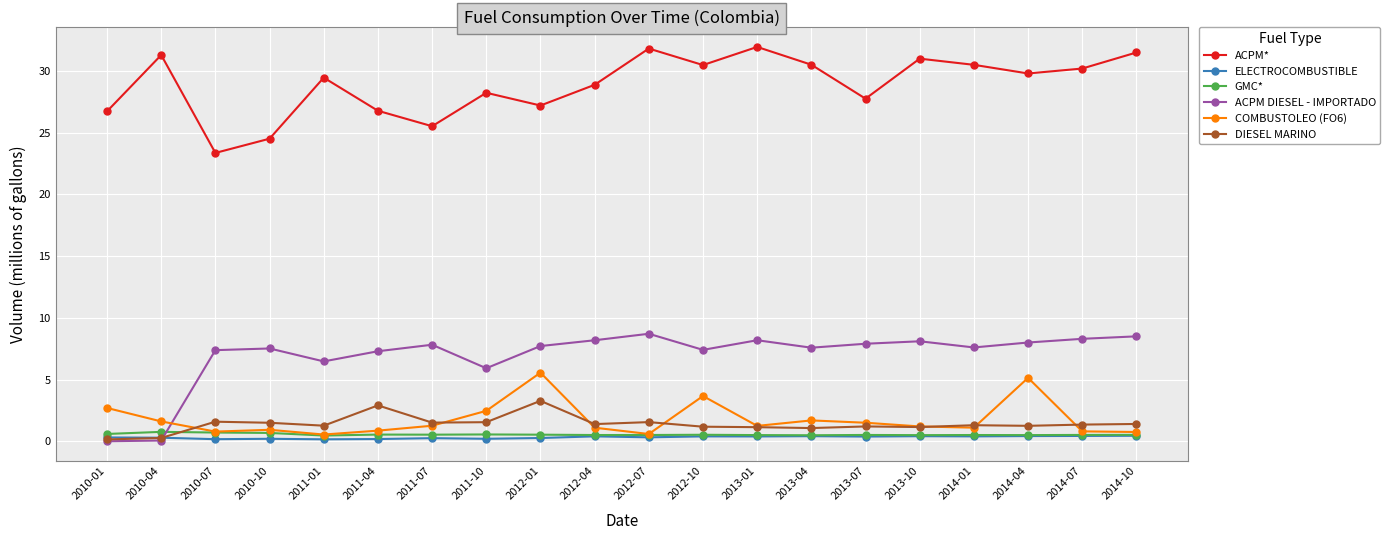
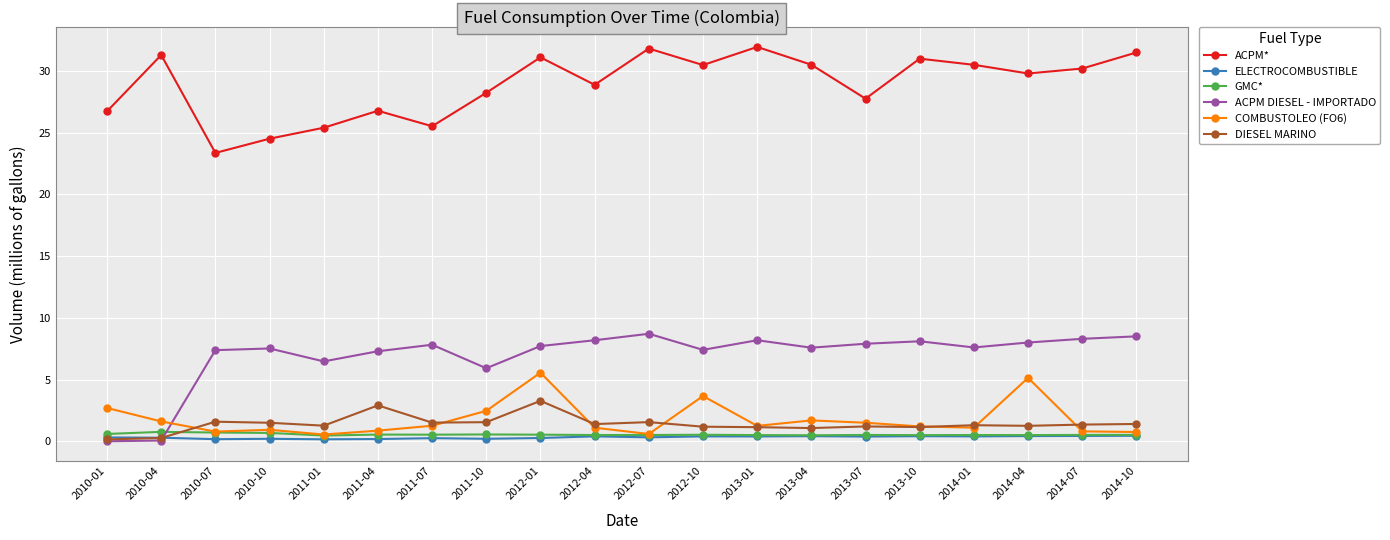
ACPM*, 2011-01: 29.5 -> 25.4
ACPM*, 2012-01: 27.2 -> 31.1
